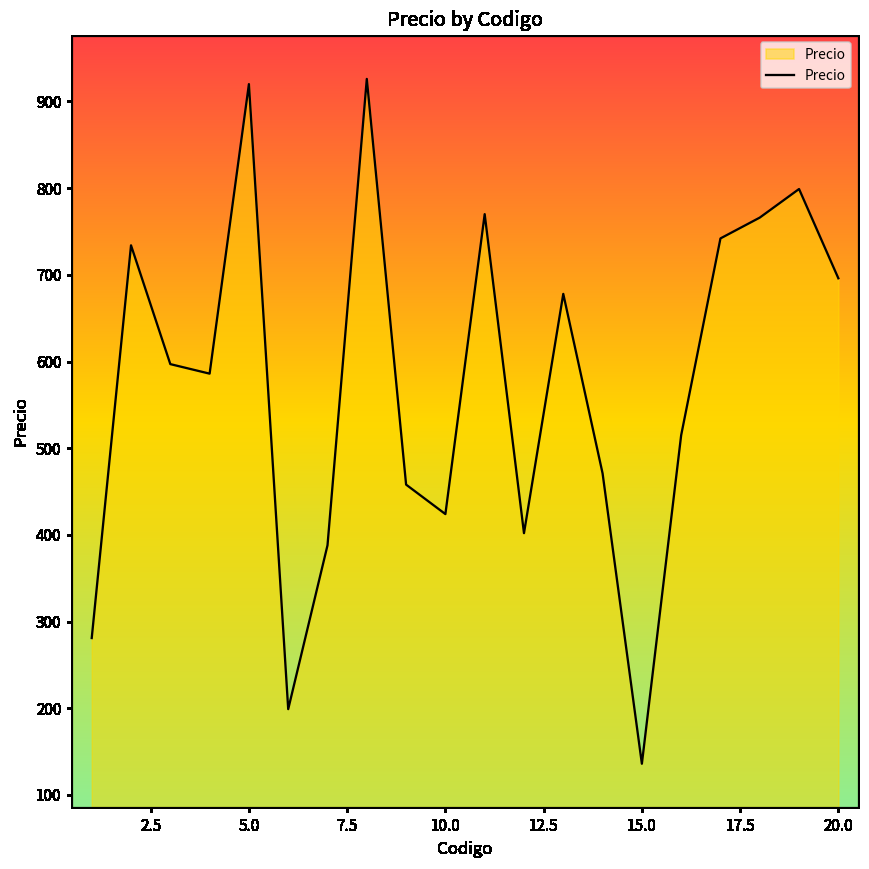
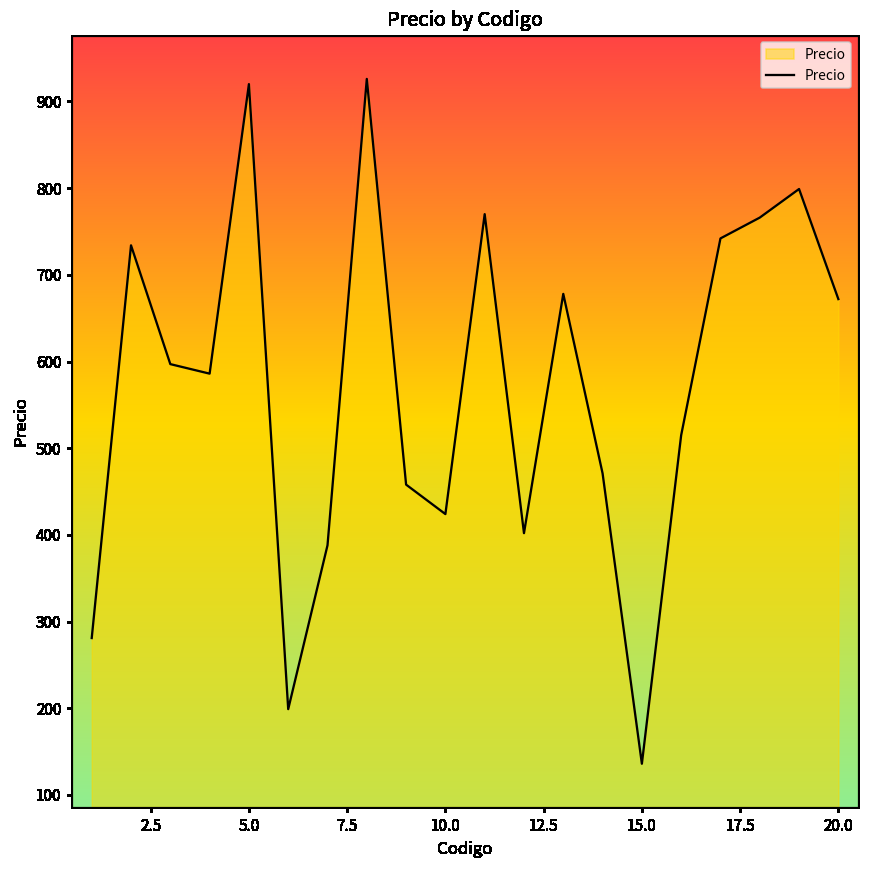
20.0: 700 -> 670
